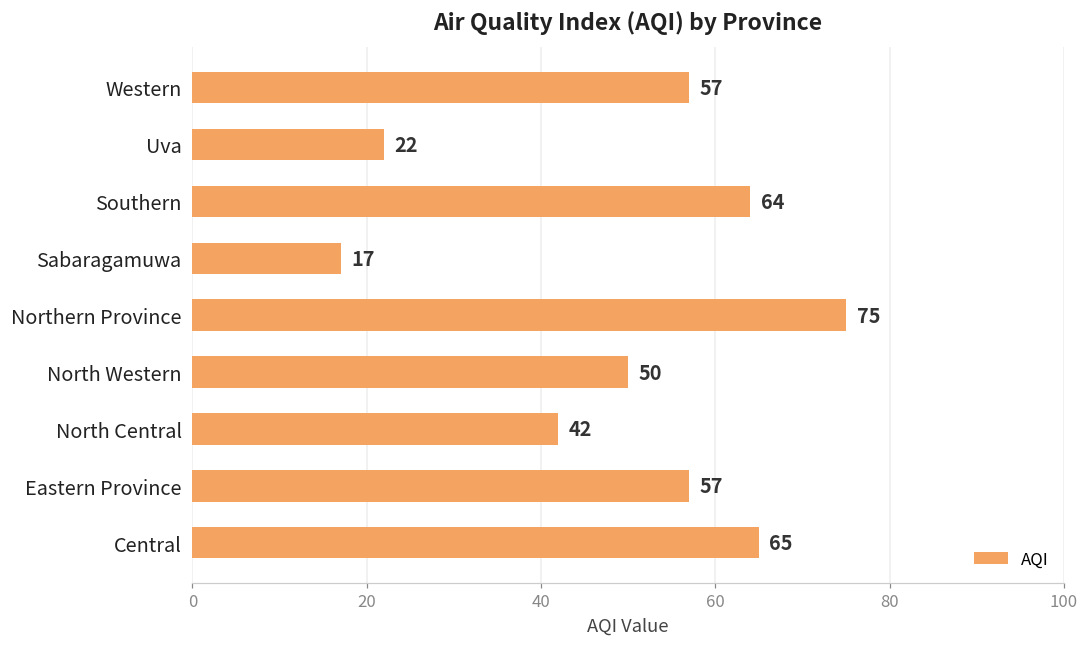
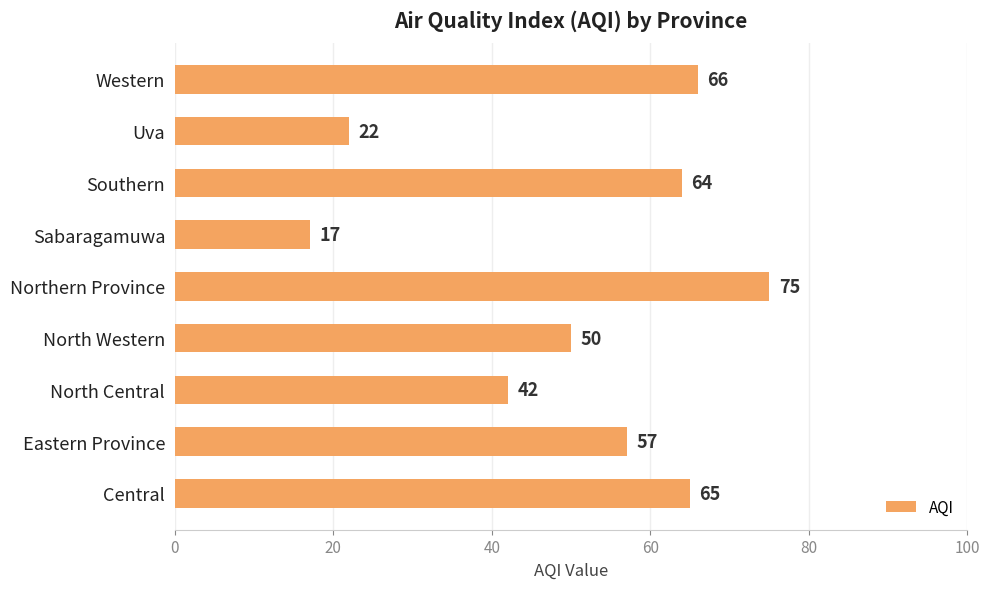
Western: 57 -> 66
